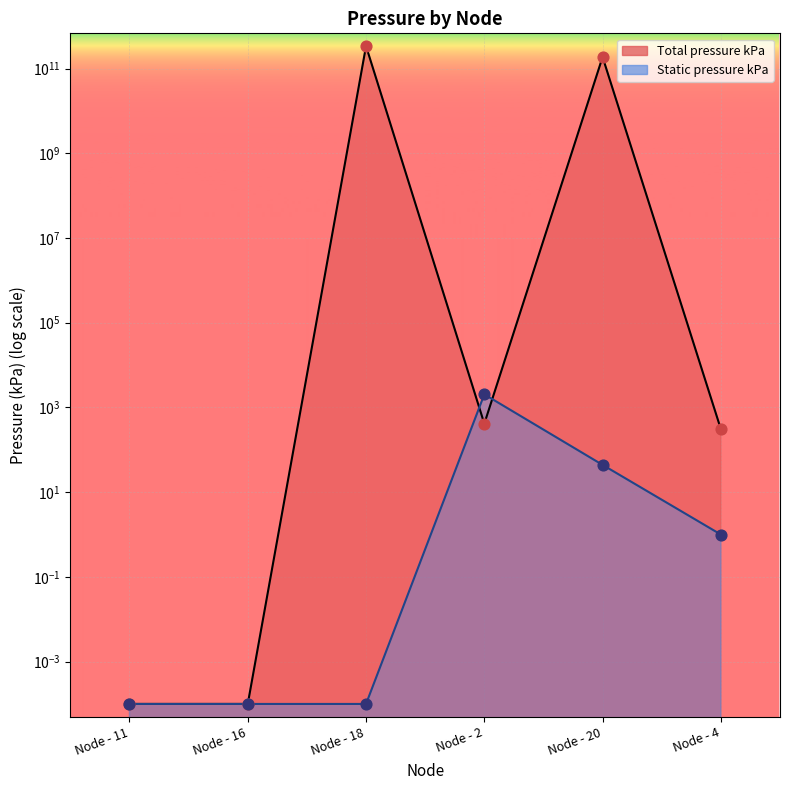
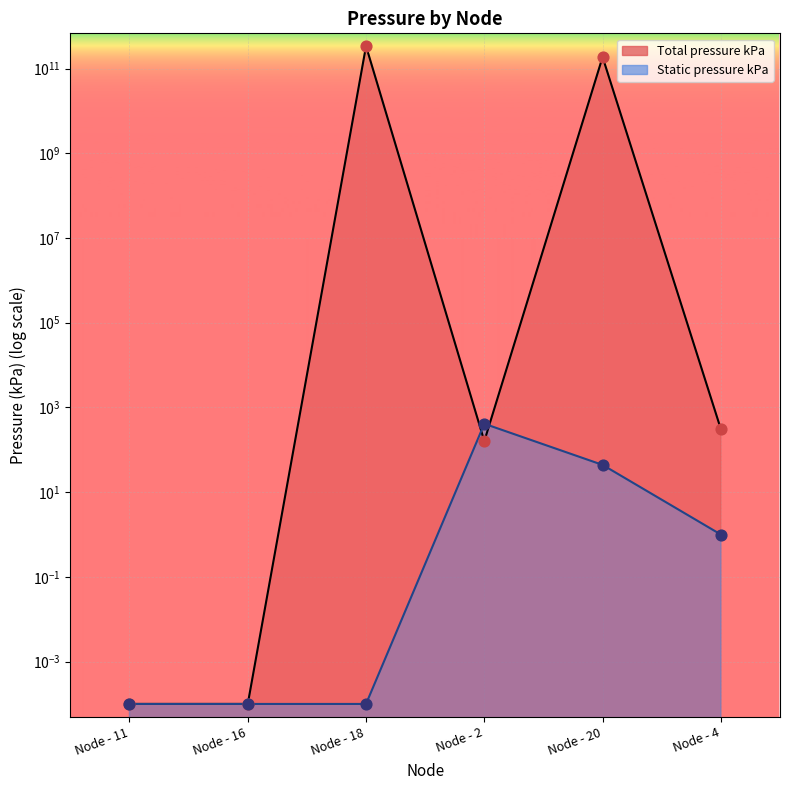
Total pressure kPa, Node - 2: 400 -> 160
Static pressure kPa, Node - 2: 2000 -> 400
